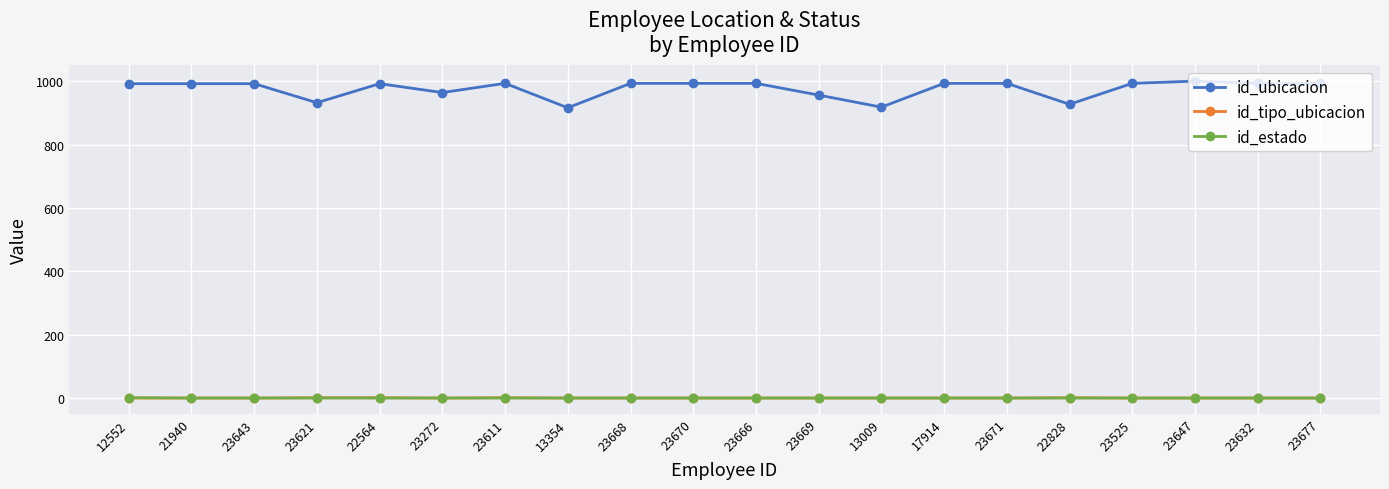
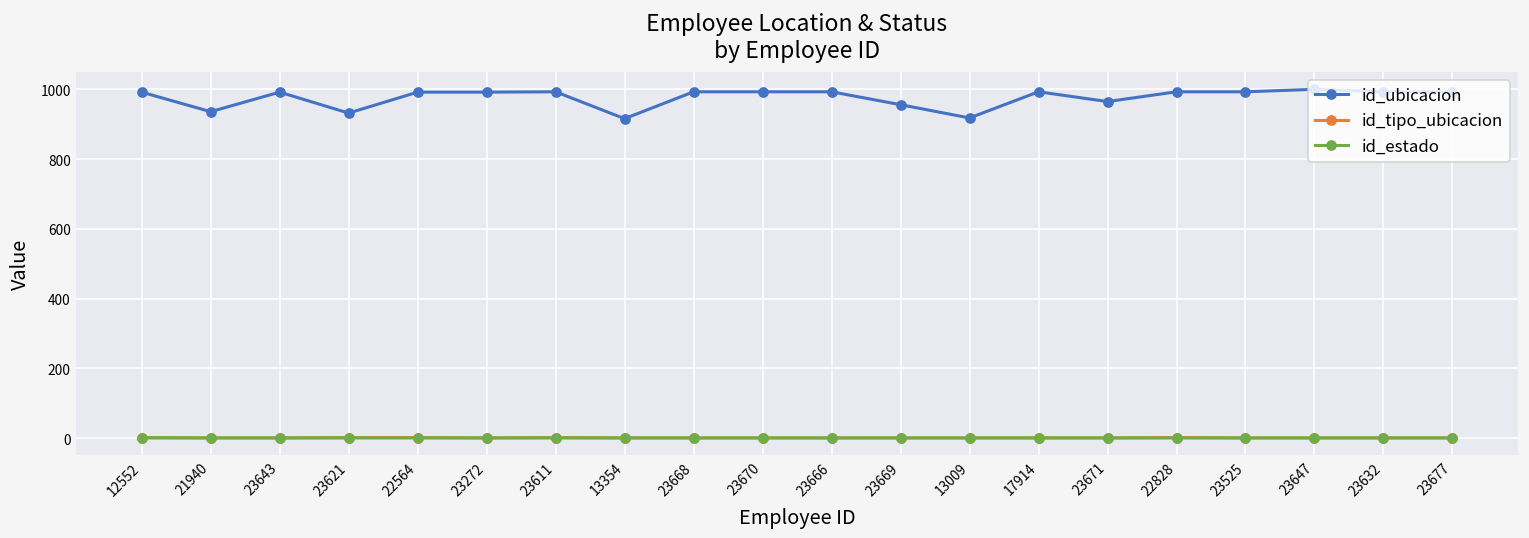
id_ubicacion, 21940: 990 -> 940
id_ubicacion, 23272: 960 -> 990
id_ubicacion, 23671: 990 -> 970
id_ubicacion, 22828: 930 -> 990
